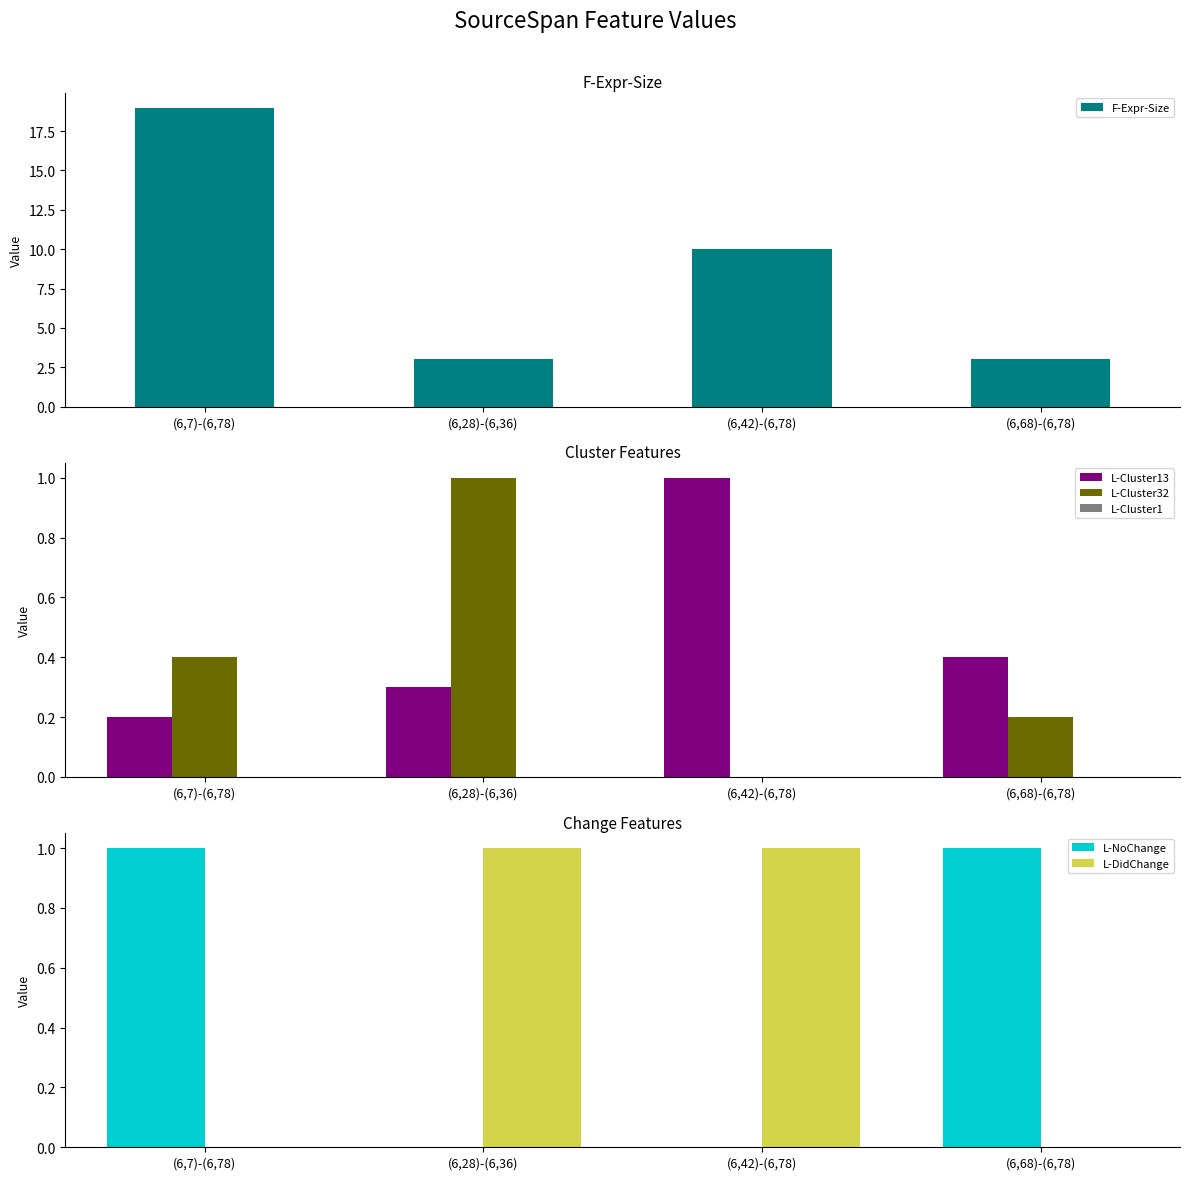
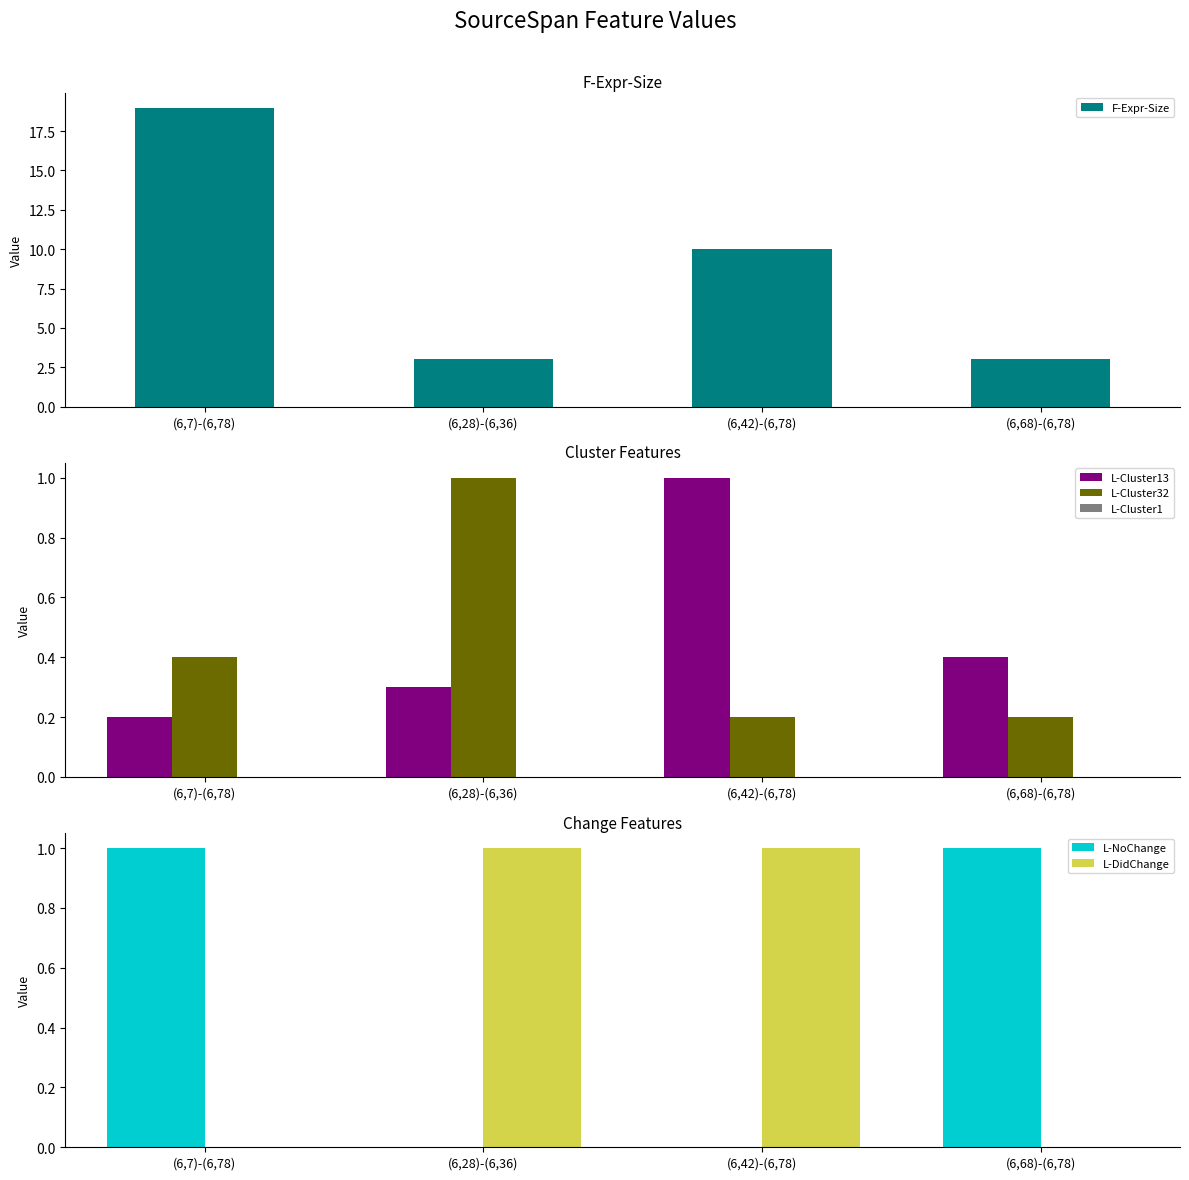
Cluster Features, L-Cluster32, (6,42)-(6,78): 0.0 -> 0.2
